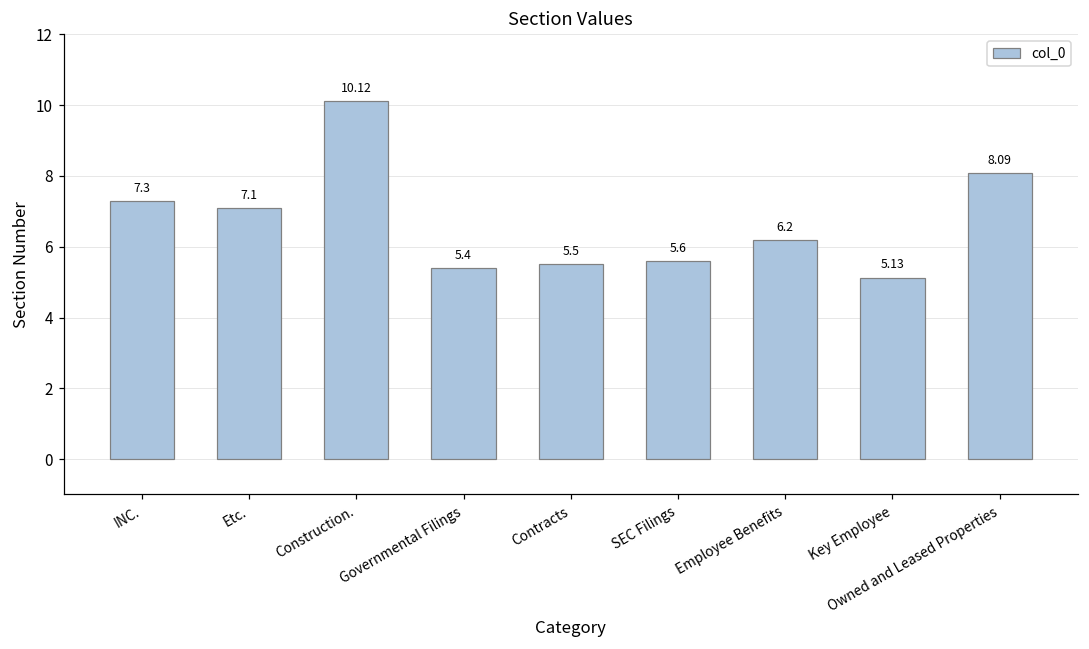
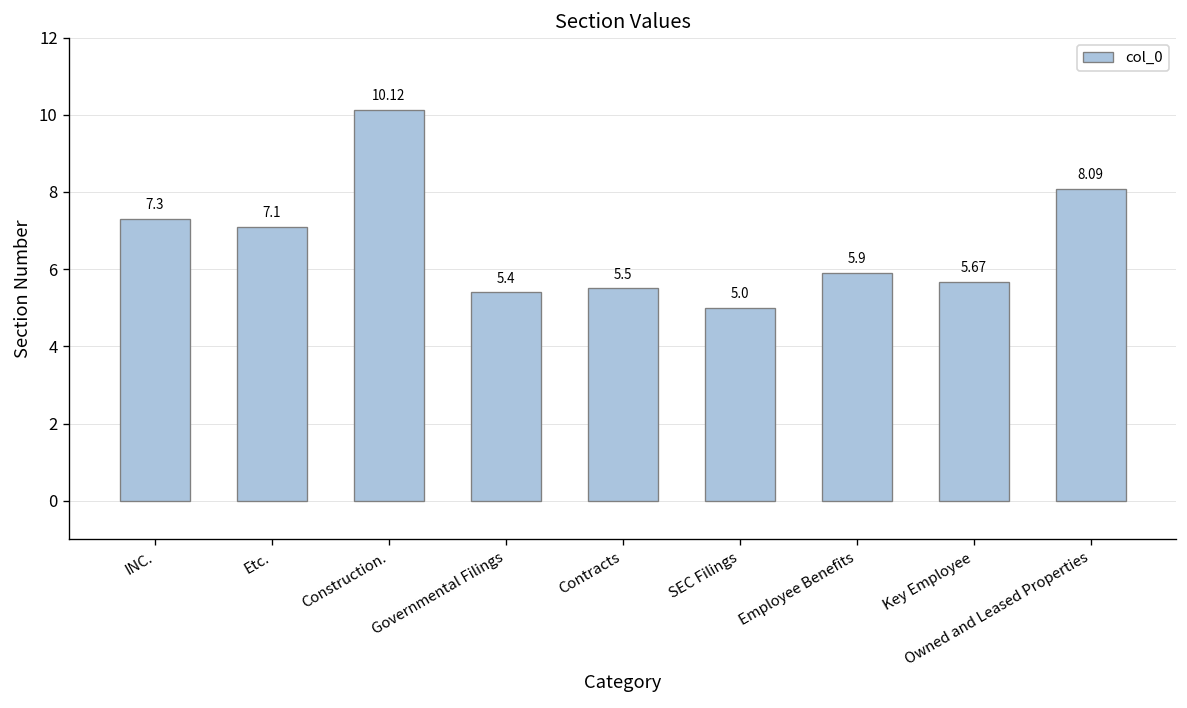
SEC Filings: 5.6 -> 5.0
Employee Benefits: 6.2 -> 5.9
Key Employee: 5.13 -> 5.67
